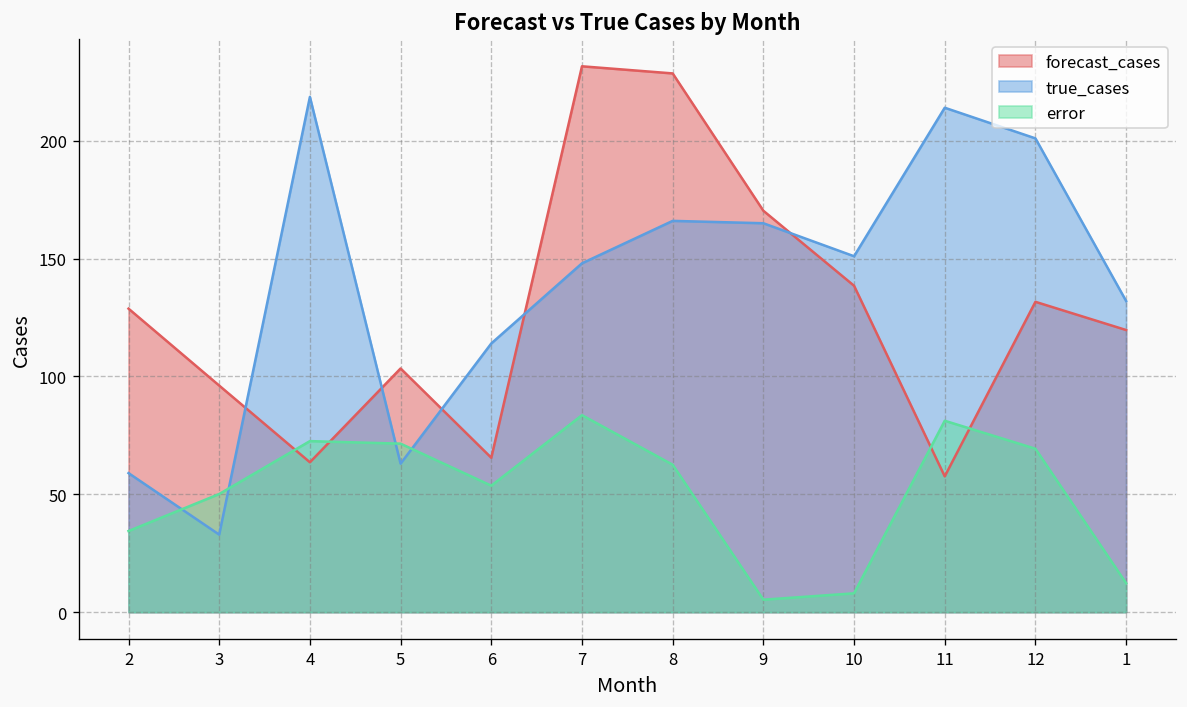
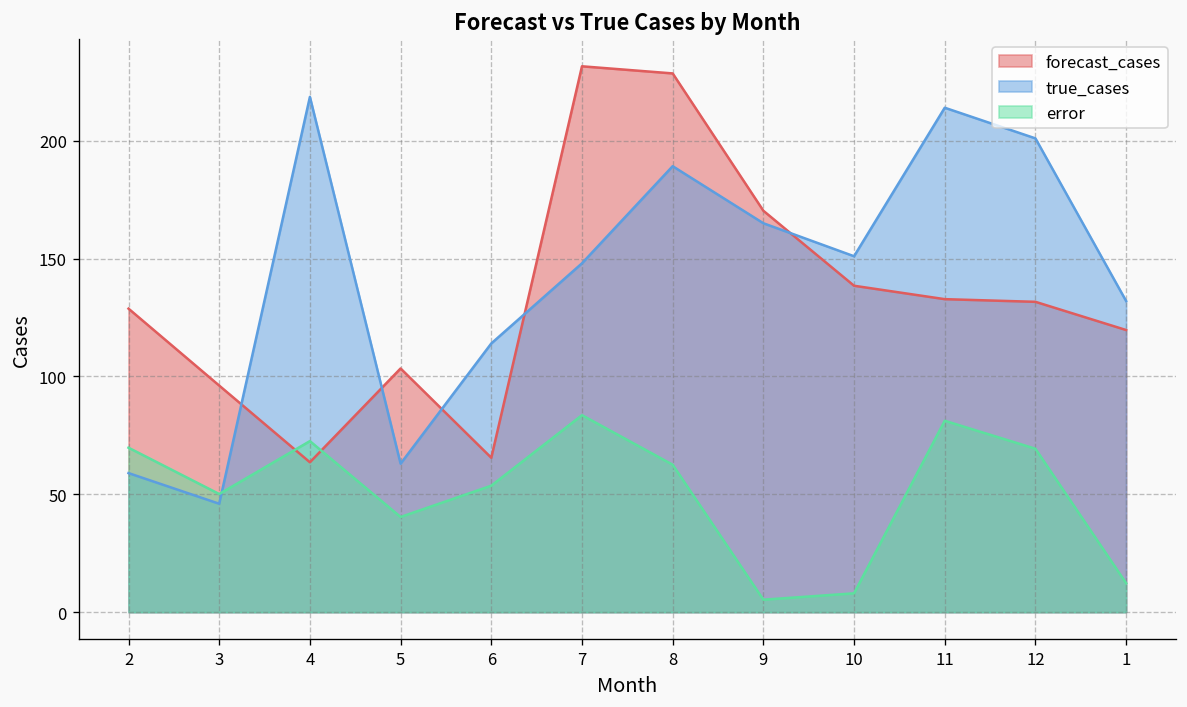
error, 2: 34 -> 70
true_cases, 3: 33 -> 46
error, 5: 71 -> 40
true_cases, 8: 166 -> 189
forecast_cases, 11: 58 -> 133
